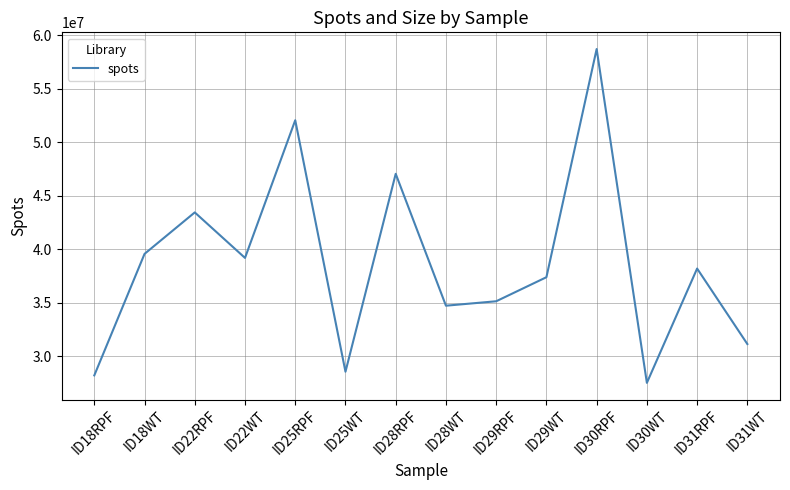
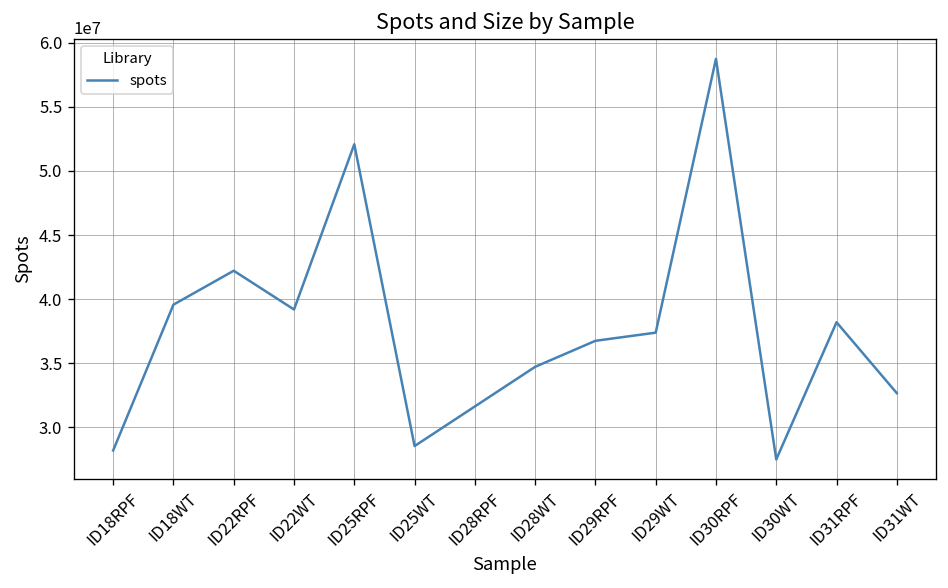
ID22RPF: 43500000 -> 42200000
ID28RPF: 47100000 -> 31600000
ID29RPF: 35100000 -> 36800000
ID31WT: 31100000 -> 32700000
